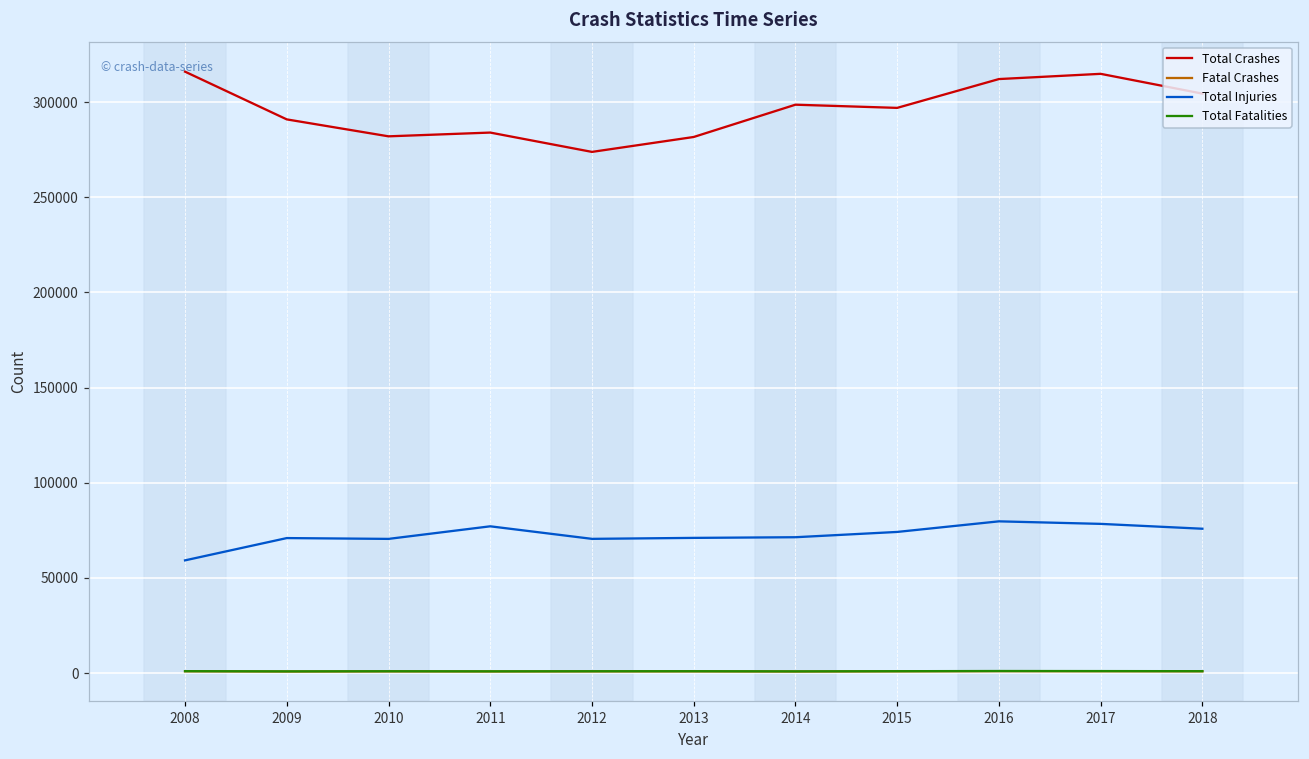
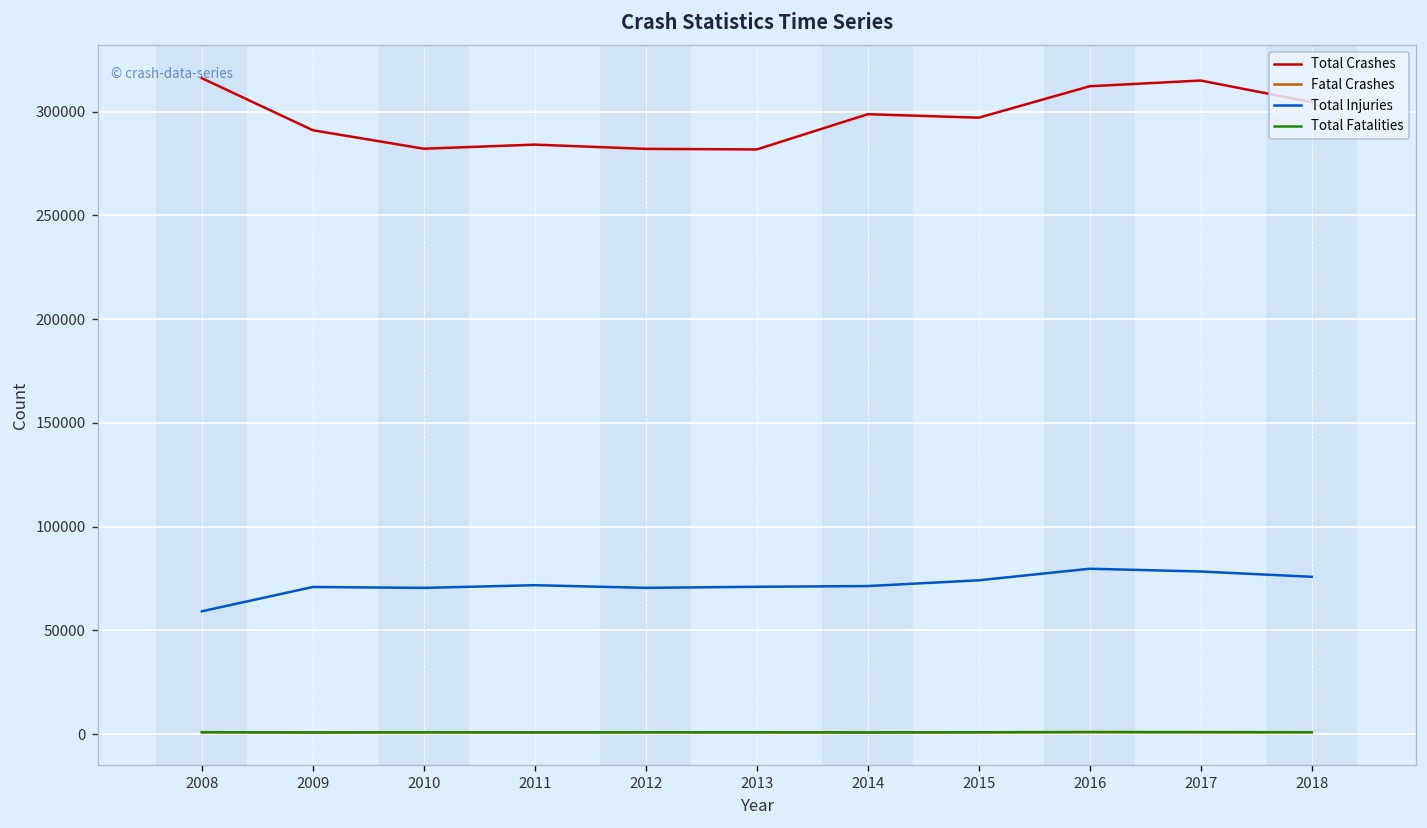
Total Injuries, 2011: 77000 -> 72000
Total Crashes, 2012: 274000 -> 282000
